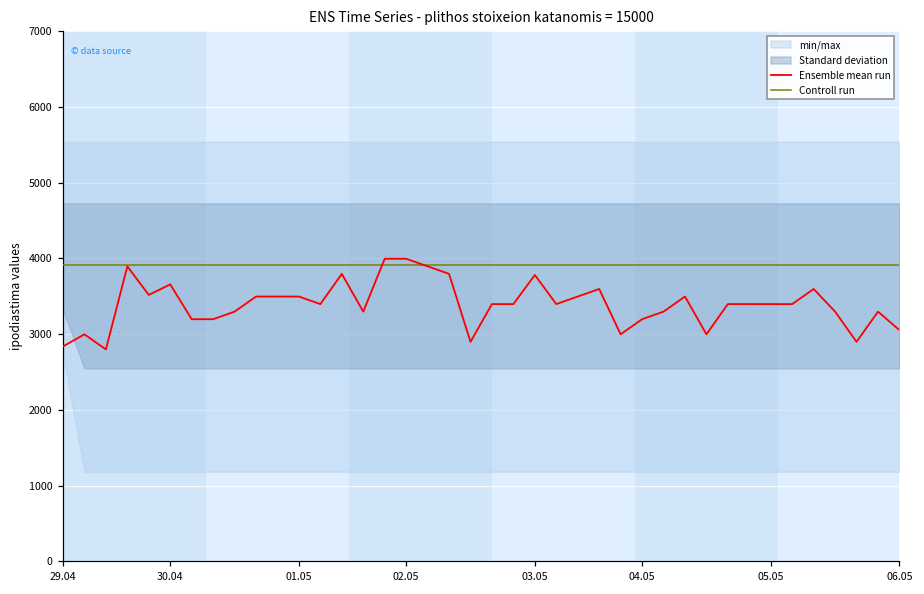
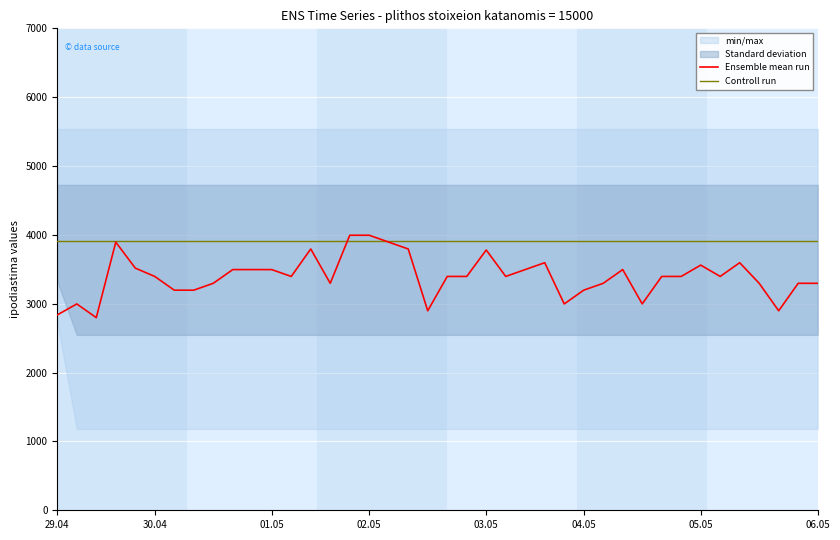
Ensemble mean run, 30.04: 3700 -> 3400
Ensemble mean run, 05.05: 3400 -> 3600
Ensemble mean run, 06.05: 3100 -> 3300
